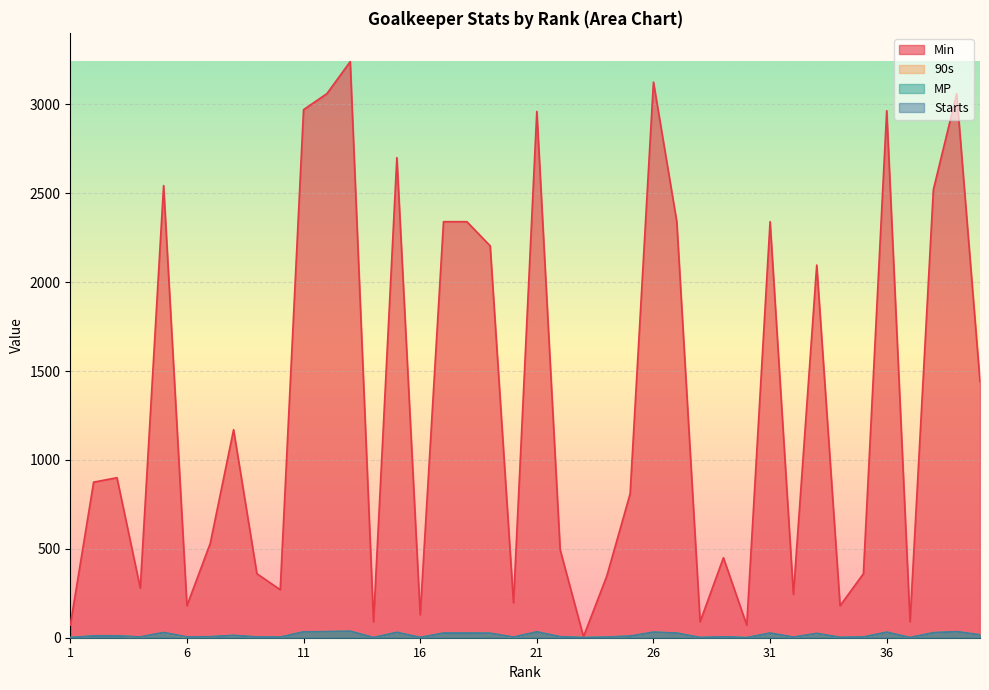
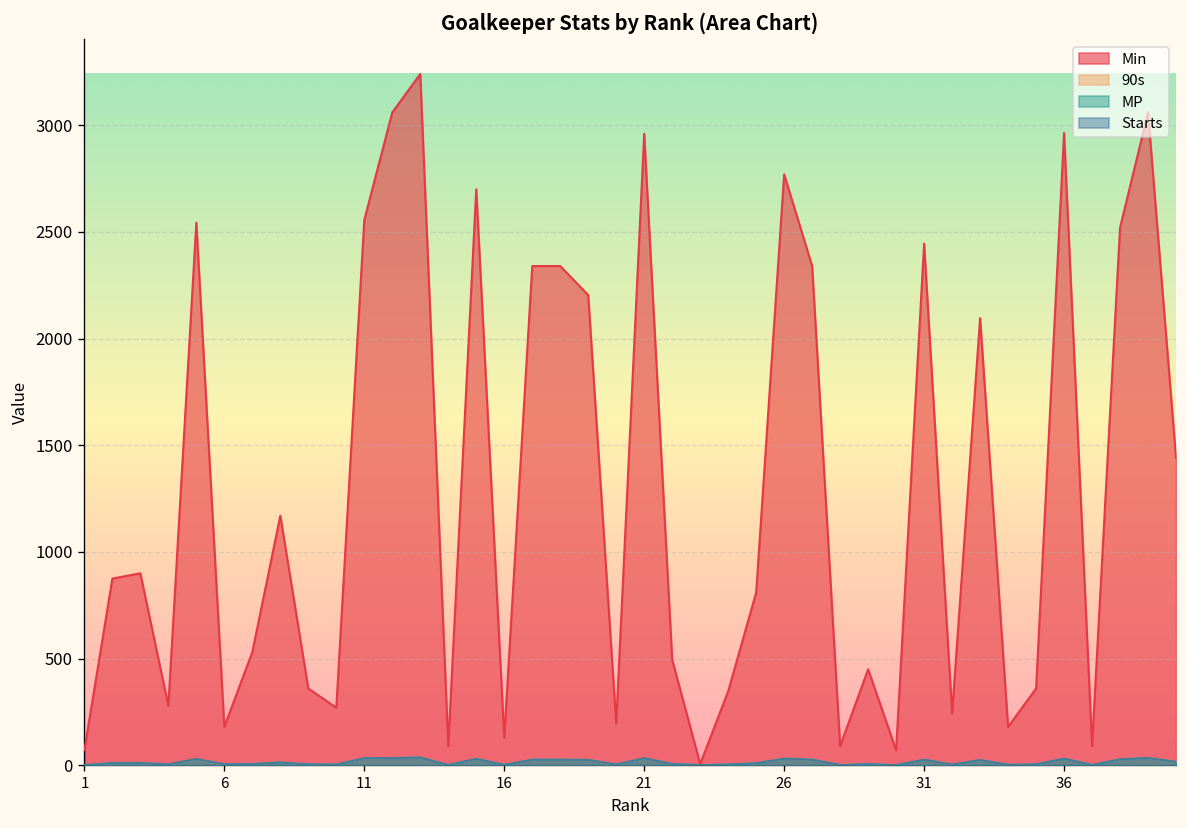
Min, 11: 2970 -> 2560
Min, 26: 3130 -> 2770
Min, 31: 2340 -> 2450
